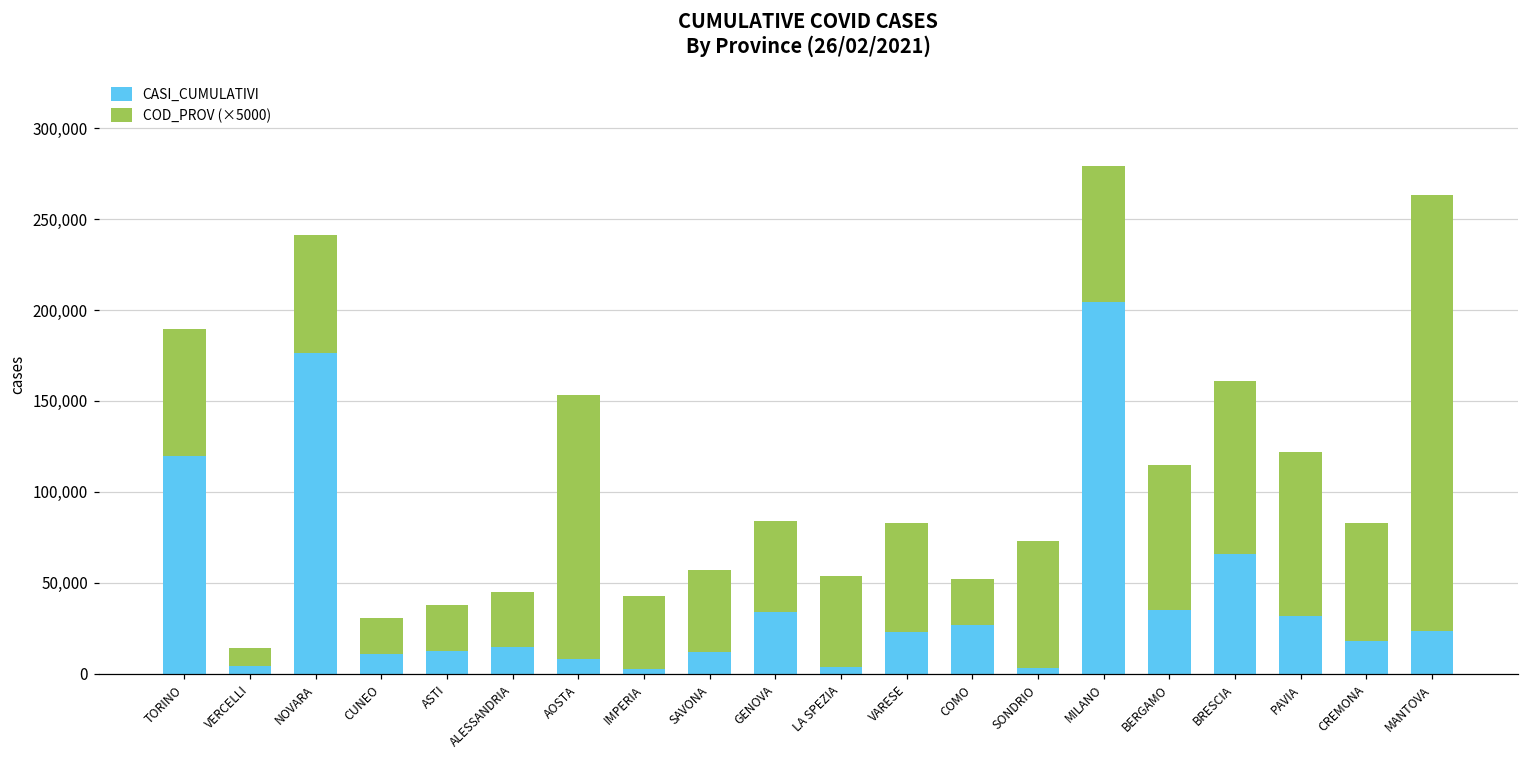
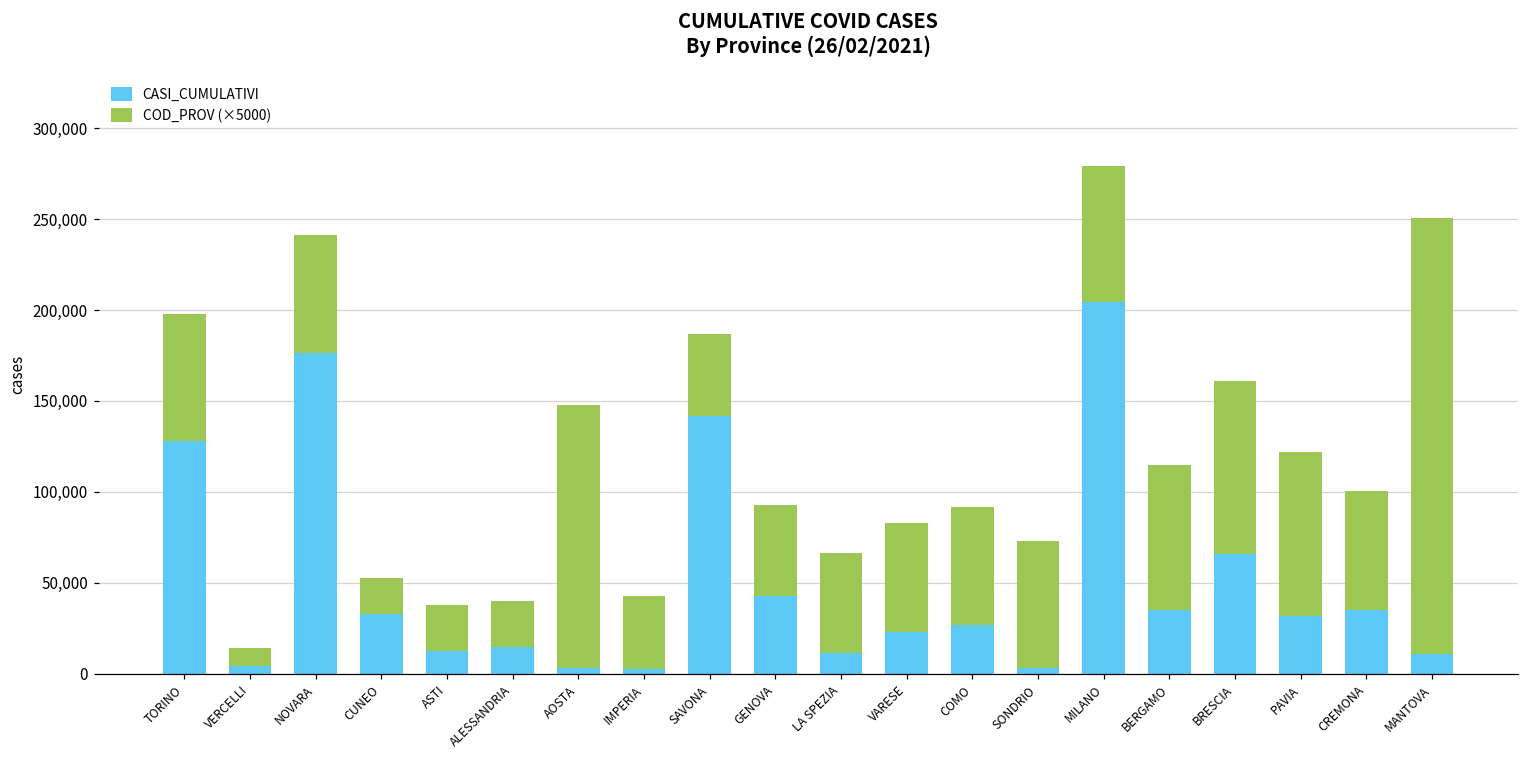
CASI_CUMULATIVI, TORINO: 120,000 -> 128,000
CASI_CUMULATIVI, CUNEO: 10,000 -> 33,000
COD_PROV (×5000), ALESSANDRIA: 30,000 -> 25,000
CASI_CUMULATIVI, AOSTA: 8,000 -> 3,000
CASI_CUMULATIVI, SAVONA: 12,000 -> 142,000
CASI_CUMULATIVI, GENOVA: 34,000 -> 43,000
CASI_CUMULATIVI, LA SPEZIA: 4,000 -> 11,000
COD_PROV (×5000), LA SPEZIA: 50,000 -> 55,000
COD_PROV (×5000), COMO: 25,000 -> 65,000
CASI_CUMULATIVI, CREMONA: 18,000 -> 35,000
CASI_CUMULATIVI, MANTOVA: 23,000 -> 11,000
